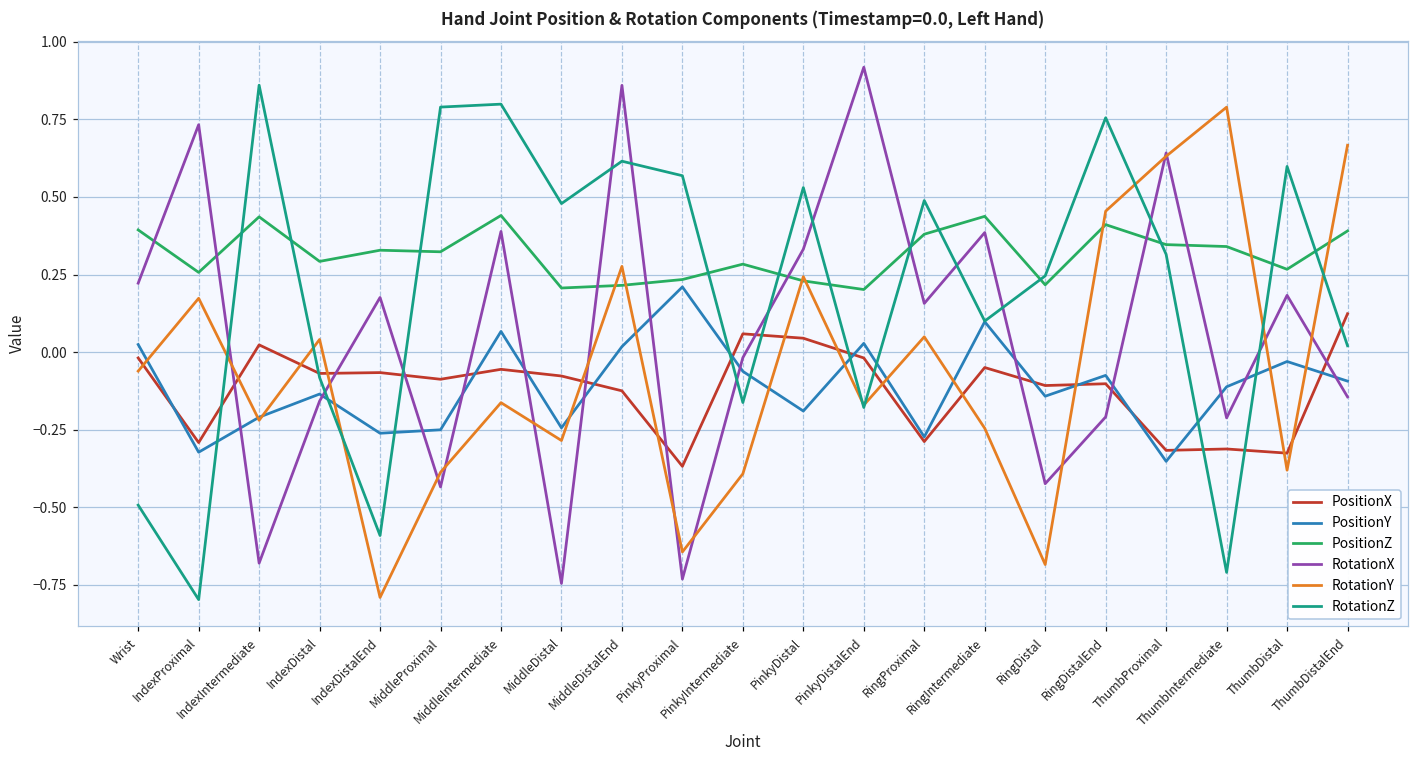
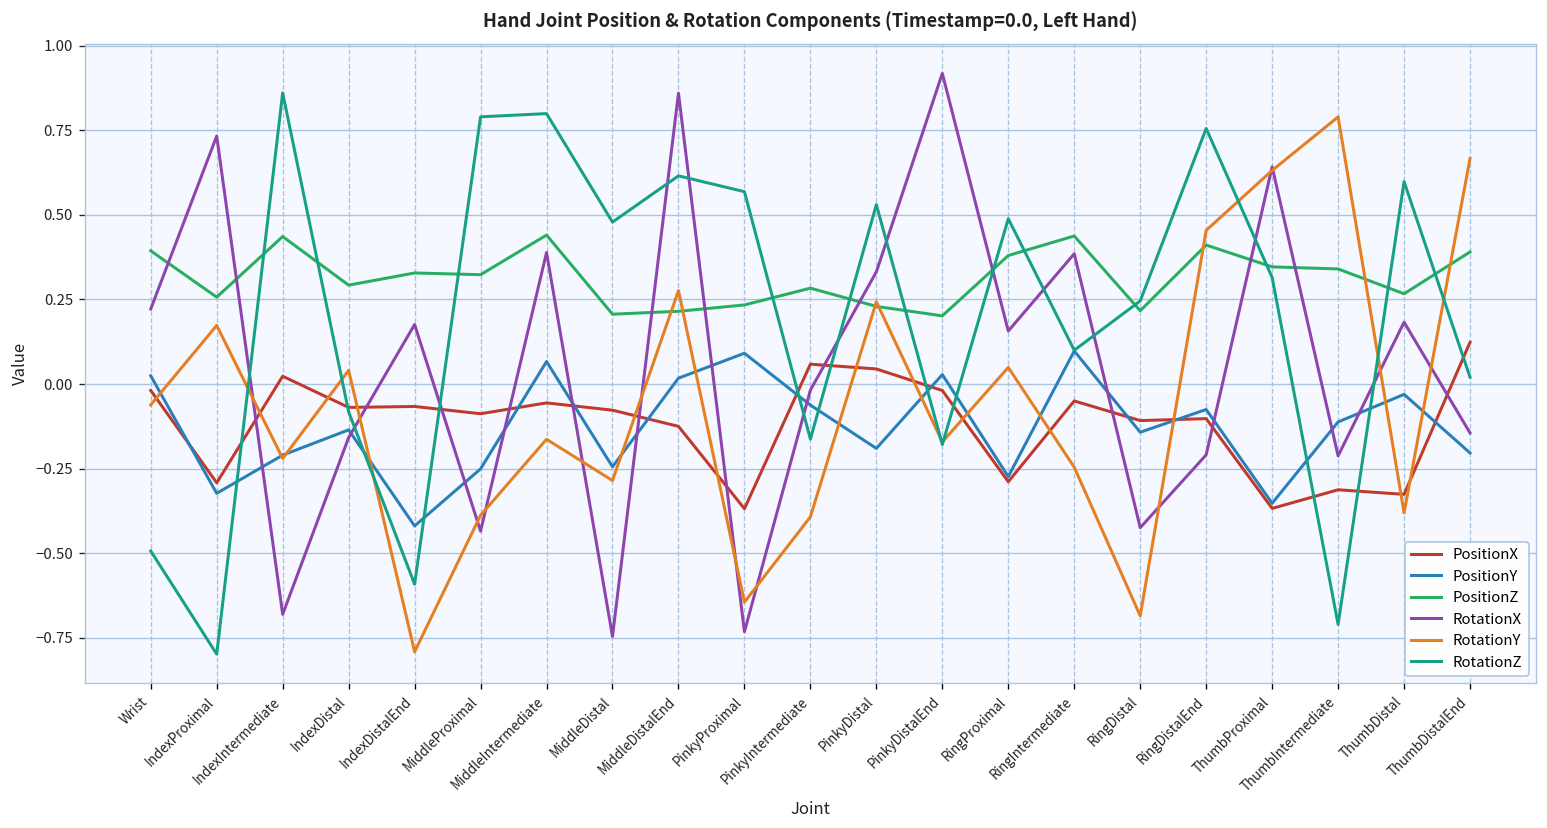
PositionY, IndexDistalEnd: -0.26 -> -0.42
PositionY, PinkyProximal: 0.21 -> 0.09
PositionX, ThumbProximal: -0.32 -> -0.37
PositionY, ThumbDistalEnd: -0.09 -> -0.20
